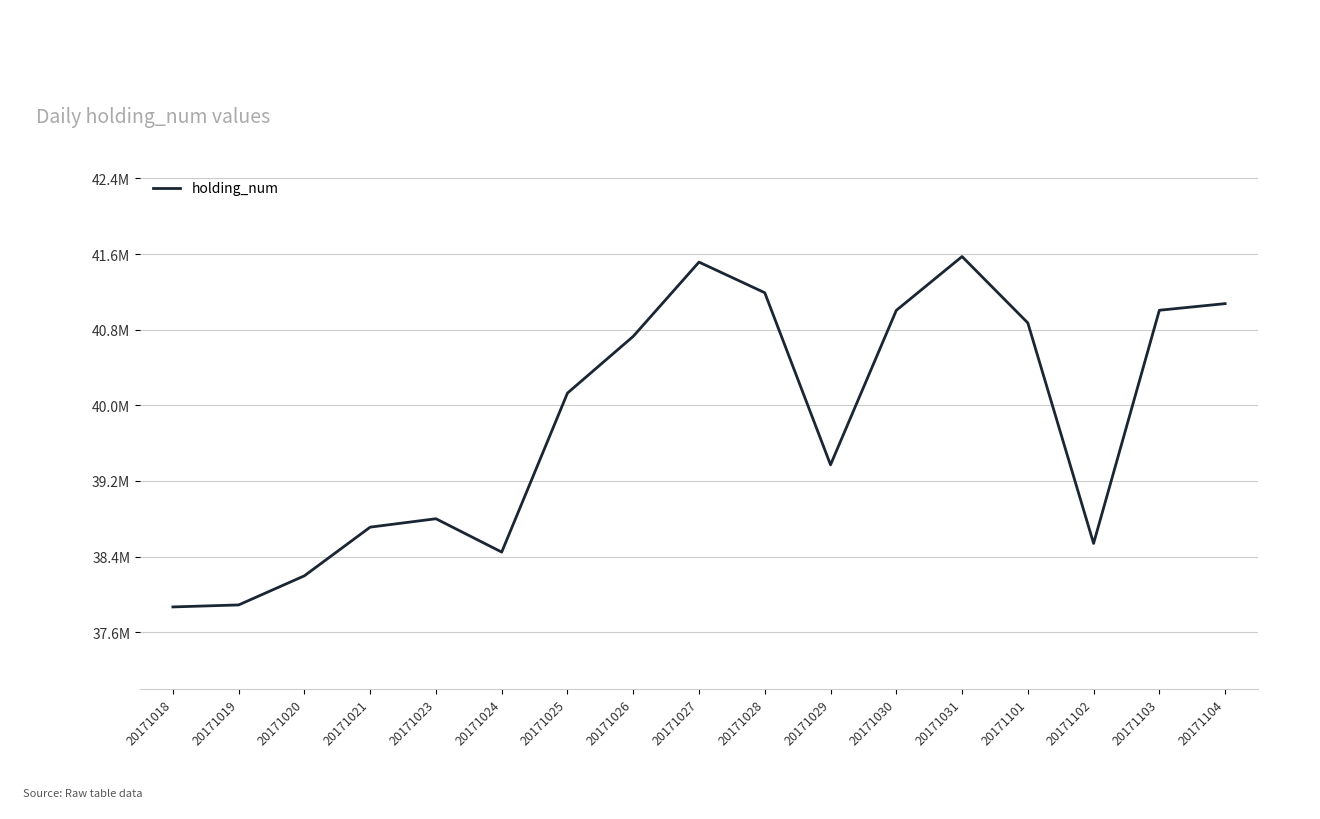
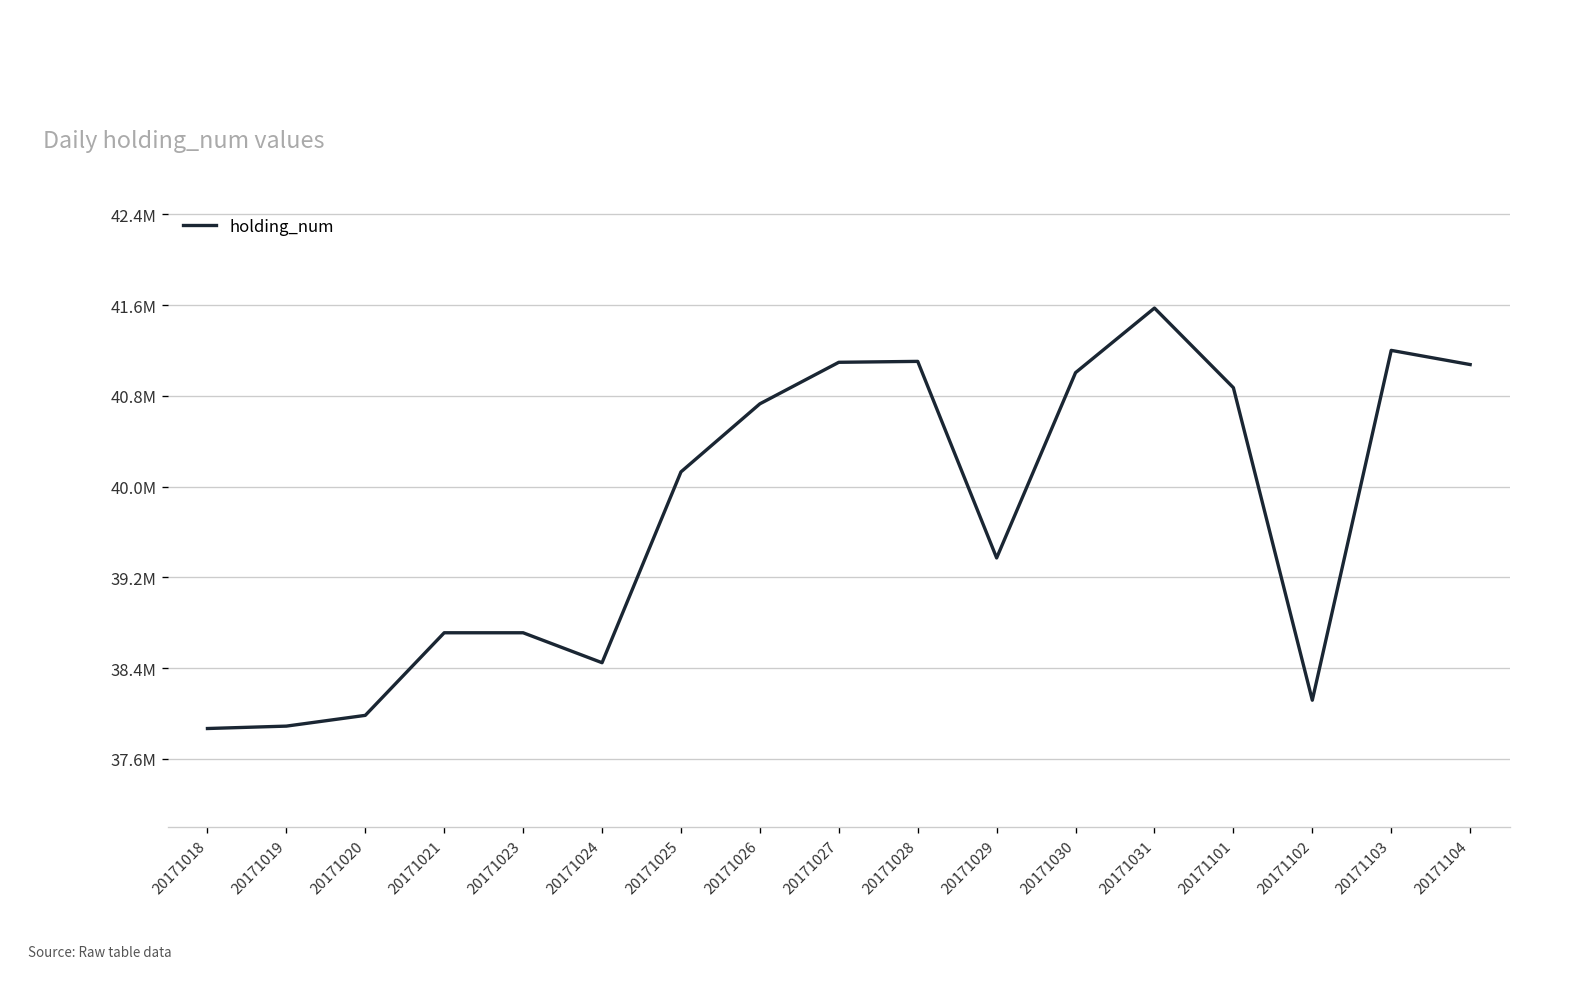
20171020: 38200000 -> 38000000
20171023: 38800000 -> 38700000
20171027: 41500000 -> 41100000
20171028: 41200000 -> 41100000
20171102: 38500000 -> 38100000
20171103: 41000000 -> 41200000
